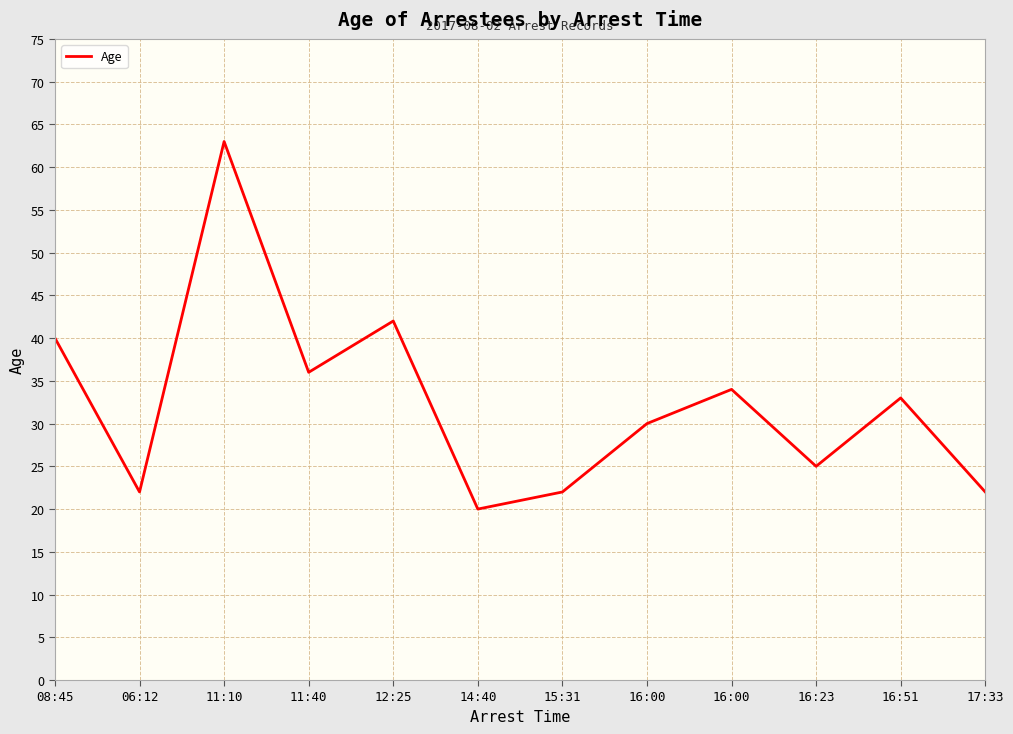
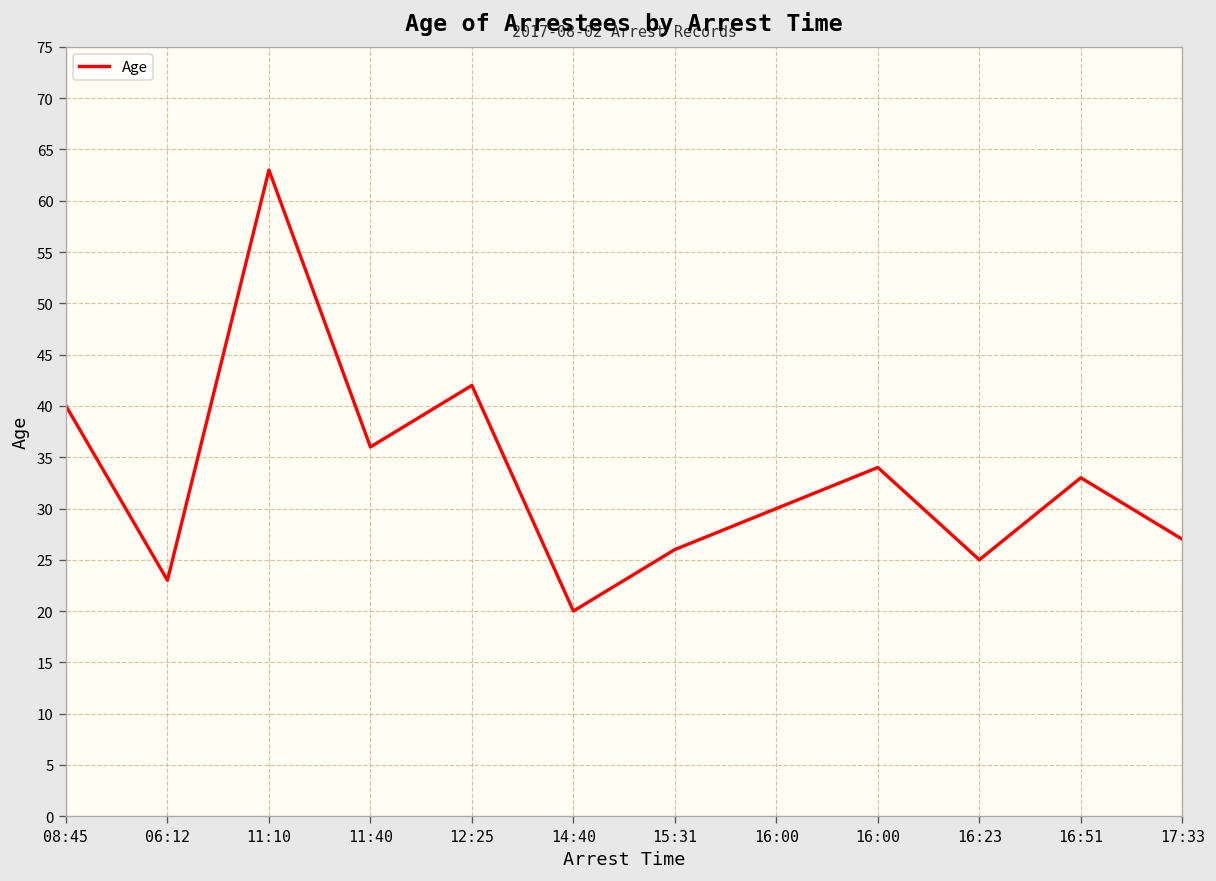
06:12: 22 -> 23
15:31: 22 -> 26
17:33: 22 -> 27
